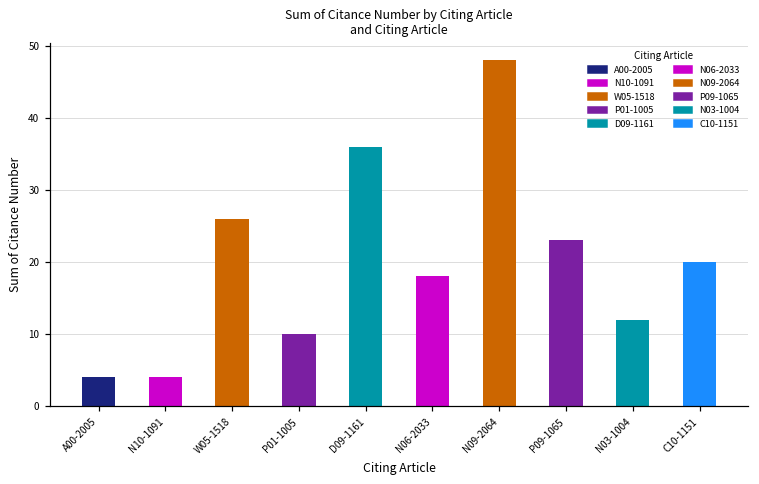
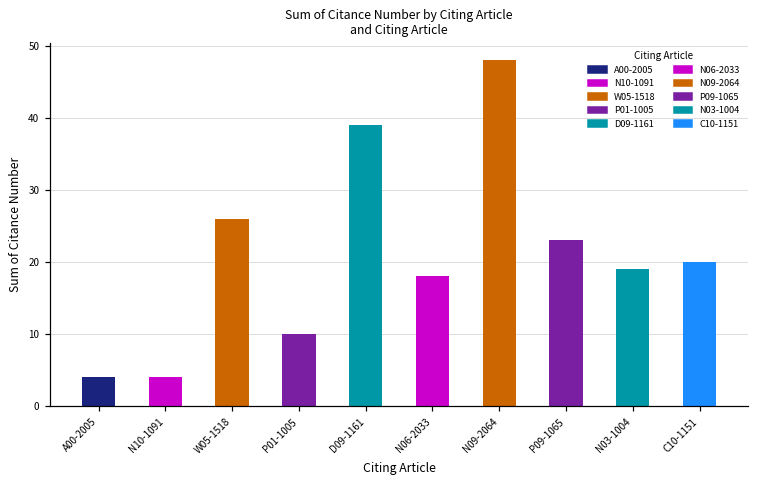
D09-1161: 36 -> 39
N03-1004: 12 -> 19
